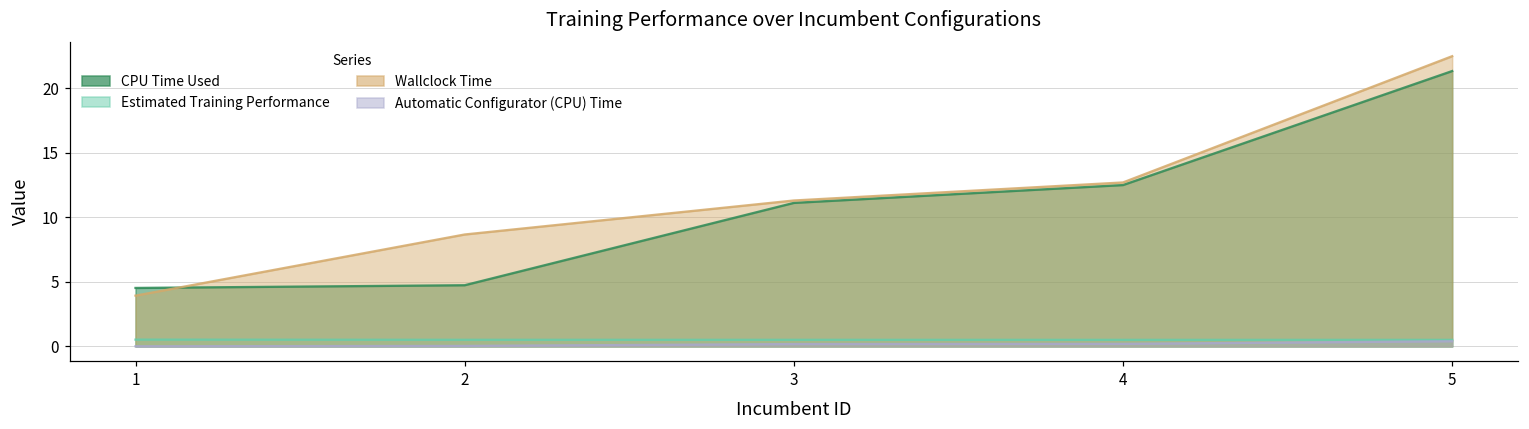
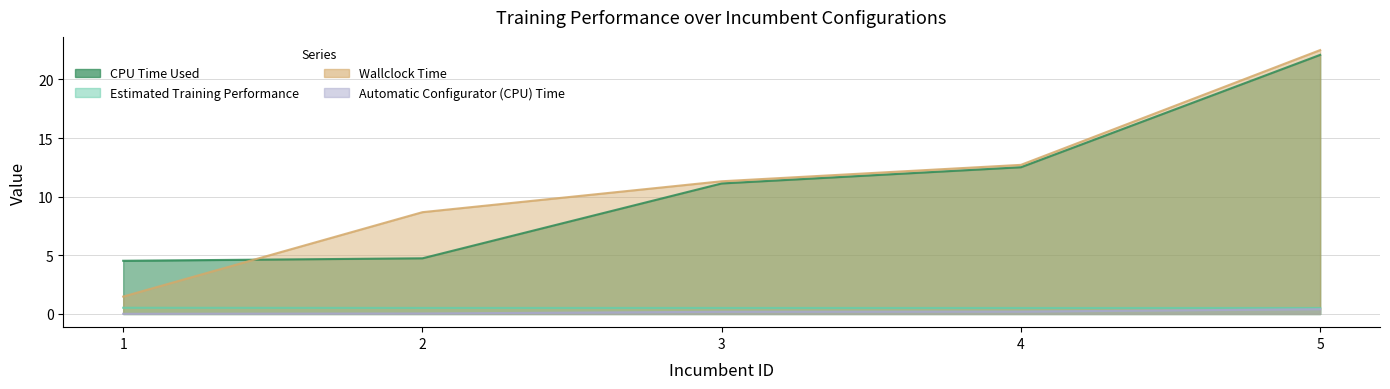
Wallclock Time, 1: 3.9 -> 1.5
CPU Time Used, 5: 21.4 -> 22.1
